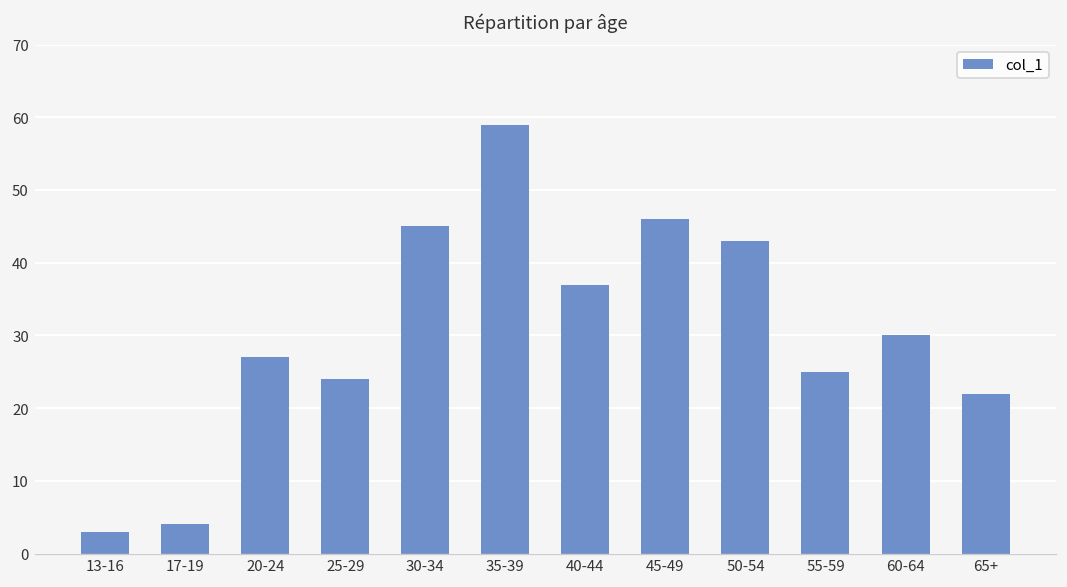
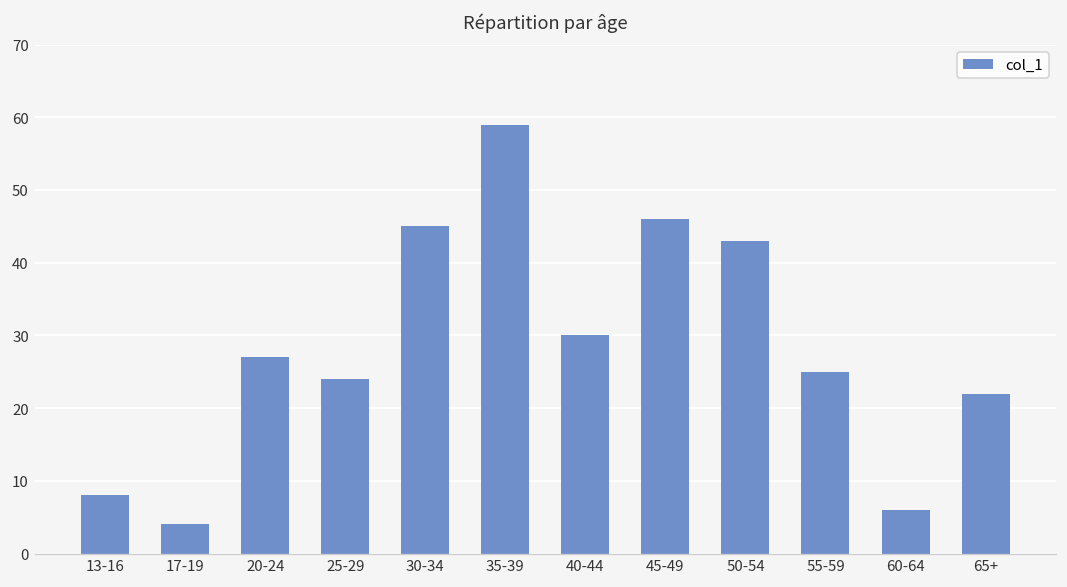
13-16: 3 -> 8
40-44: 37 -> 30
60-64: 30 -> 6
